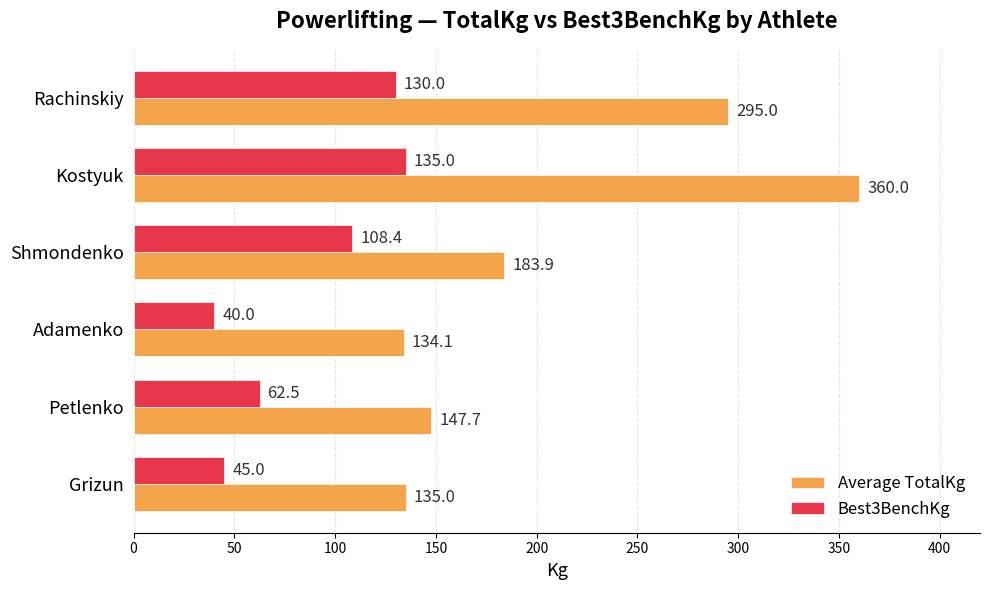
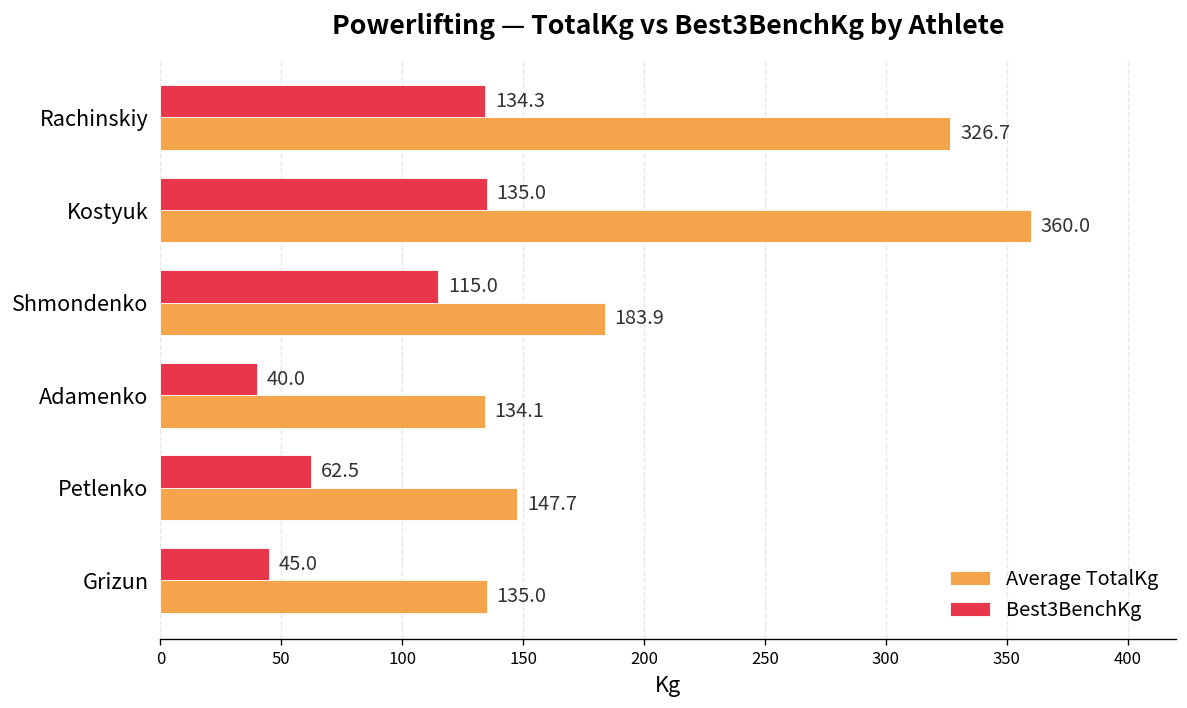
Best3BenchKg, Rachinskiy: 130.0 -> 134.3
Average TotalKg, Rachinskiy: 295.0 -> 326.7
Best3BenchKg, Shmondenko: 108.4 -> 115.0
